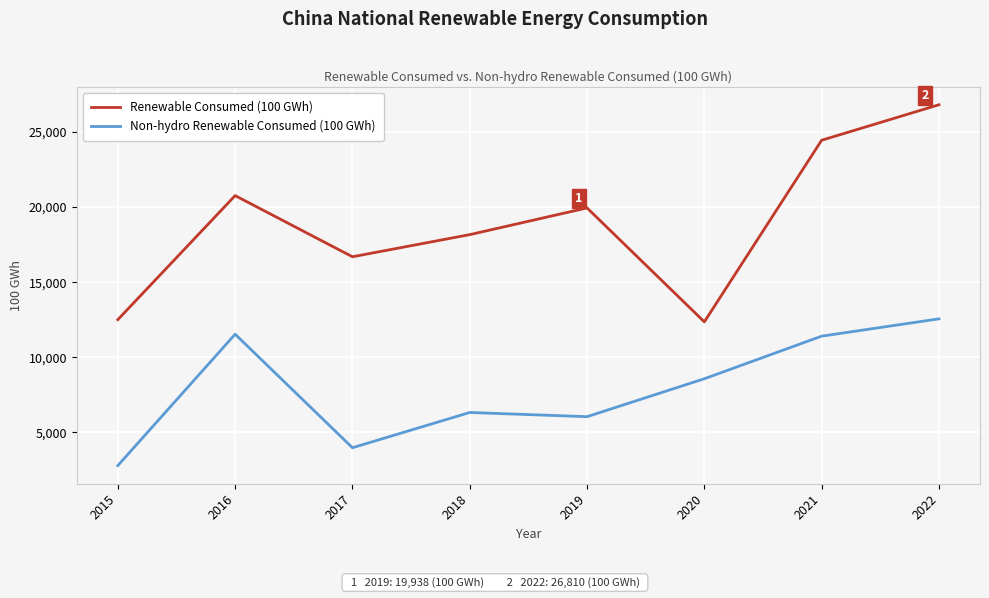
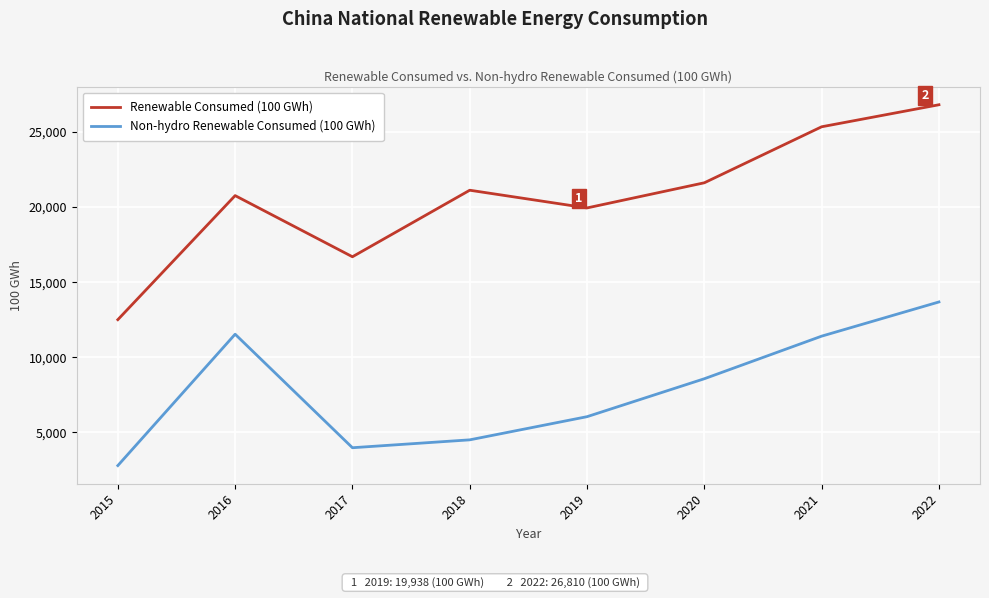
Renewable Consumed (100 GWh), 2018: 18,200 -> 21,100
Non-hydro Renewable Consumed (100 GWh), 2018: 6,300 -> 4,500
Renewable Consumed (100 GWh), 2020: 12,400 -> 21,600
Renewable Consumed (100 GWh), 2021: 24,400 -> 25,300
Non-hydro Renewable Consumed (100 GWh), 2022: 12,600 -> 13,700
